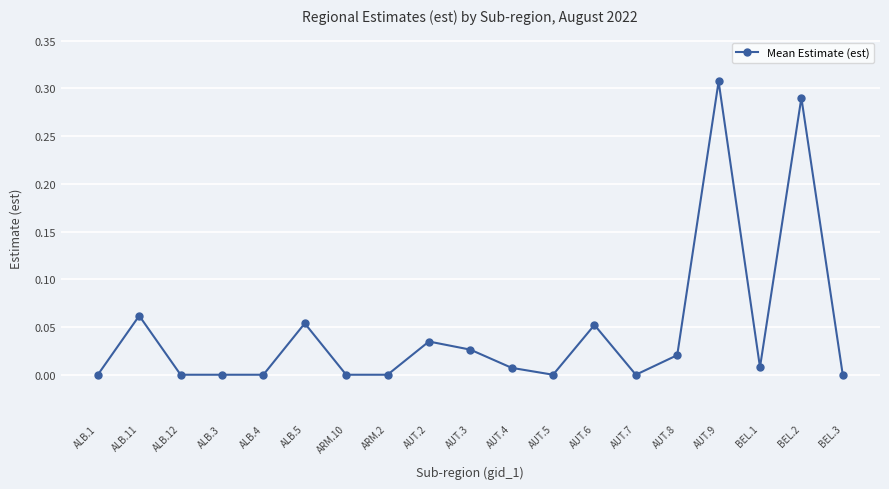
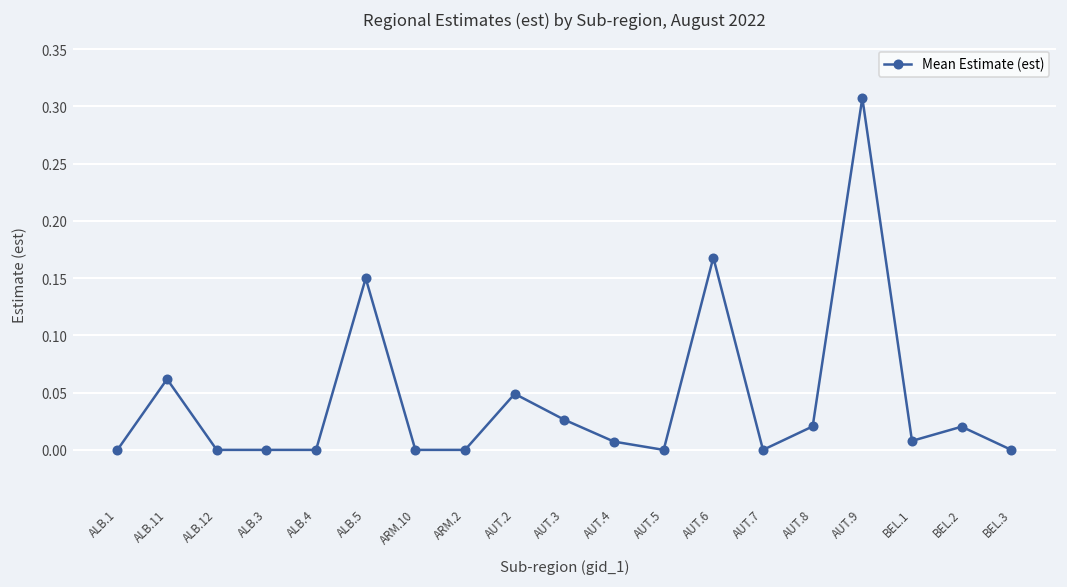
ALB.5: 0.05 -> 0.15
AUT.2: 0.03 -> 0.05
AUT.6: 0.05 -> 0.17
BEL.2: 0.29 -> 0.02
